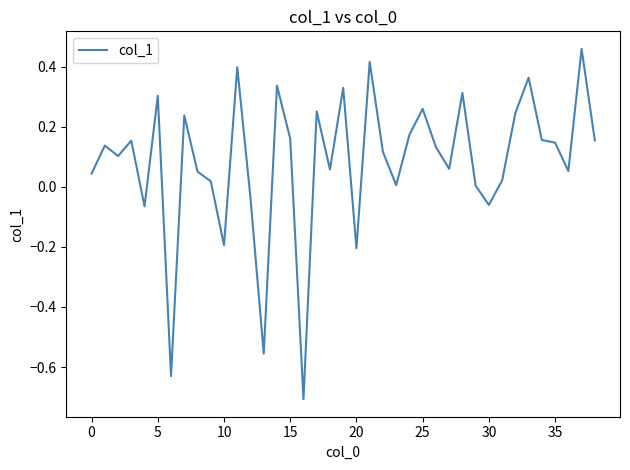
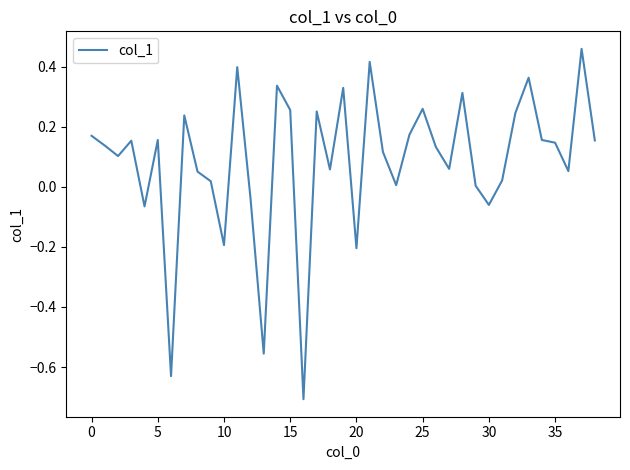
0: 0.04 -> 0.17
5: 0.30 -> 0.16
15: 0.16 -> 0.26
